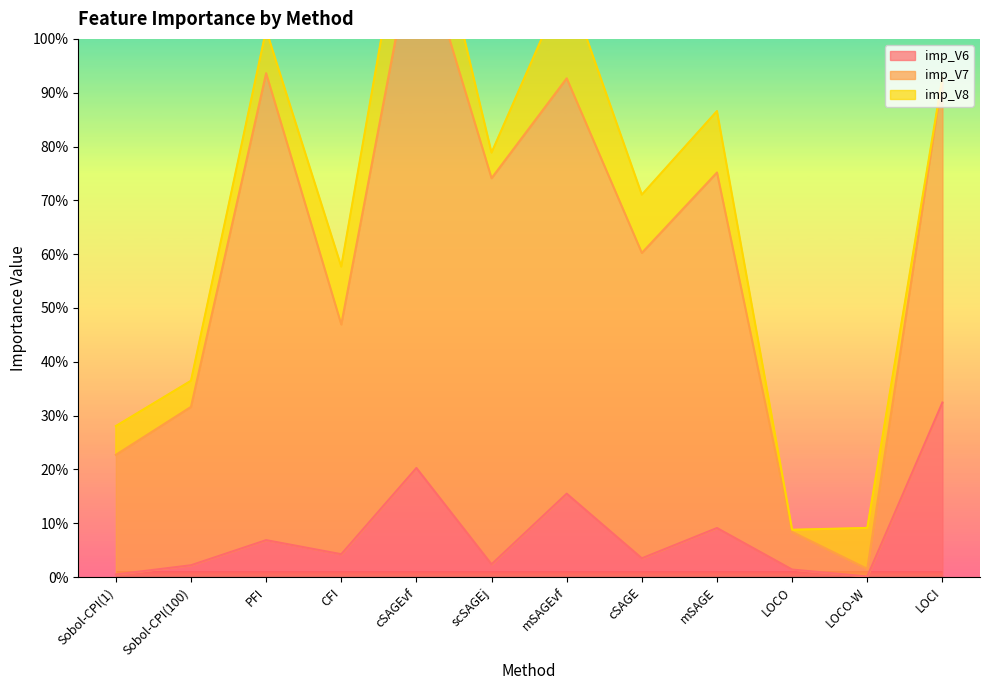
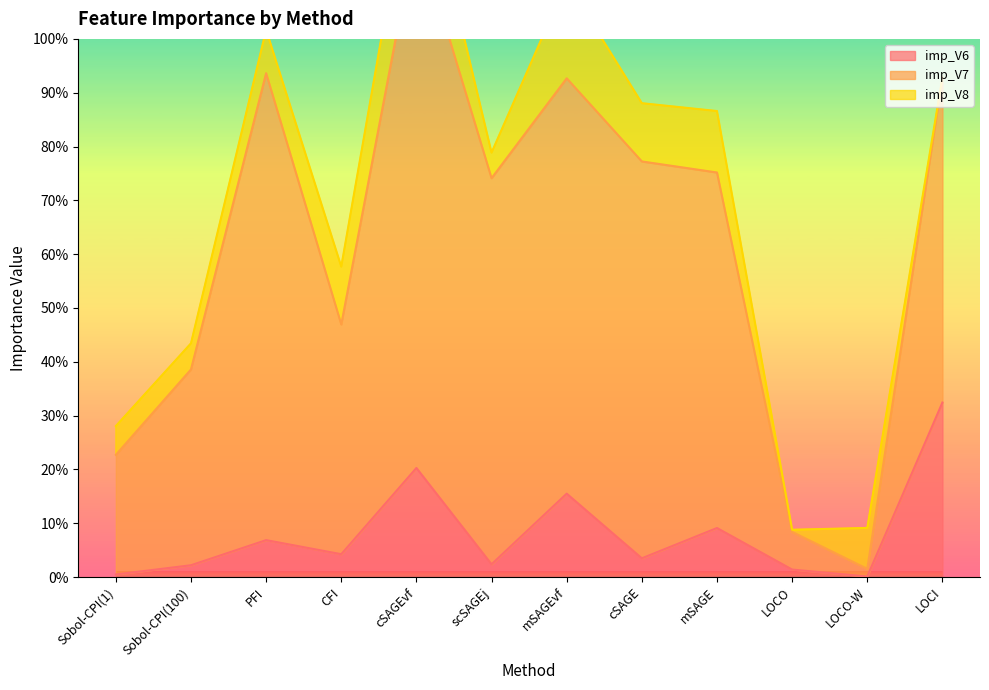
imp_V7, Sobol-CPI(100): 29% -> 36%
imp_V7, cSAGE: 57% -> 74%
